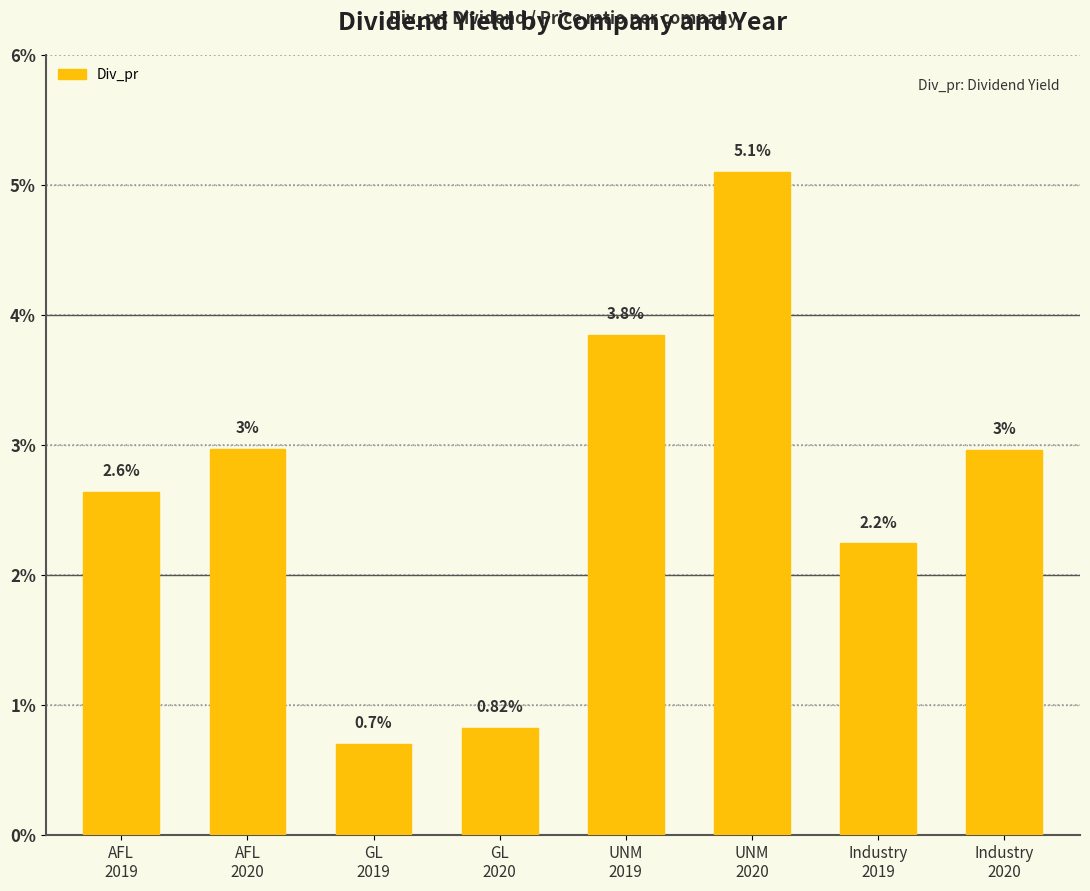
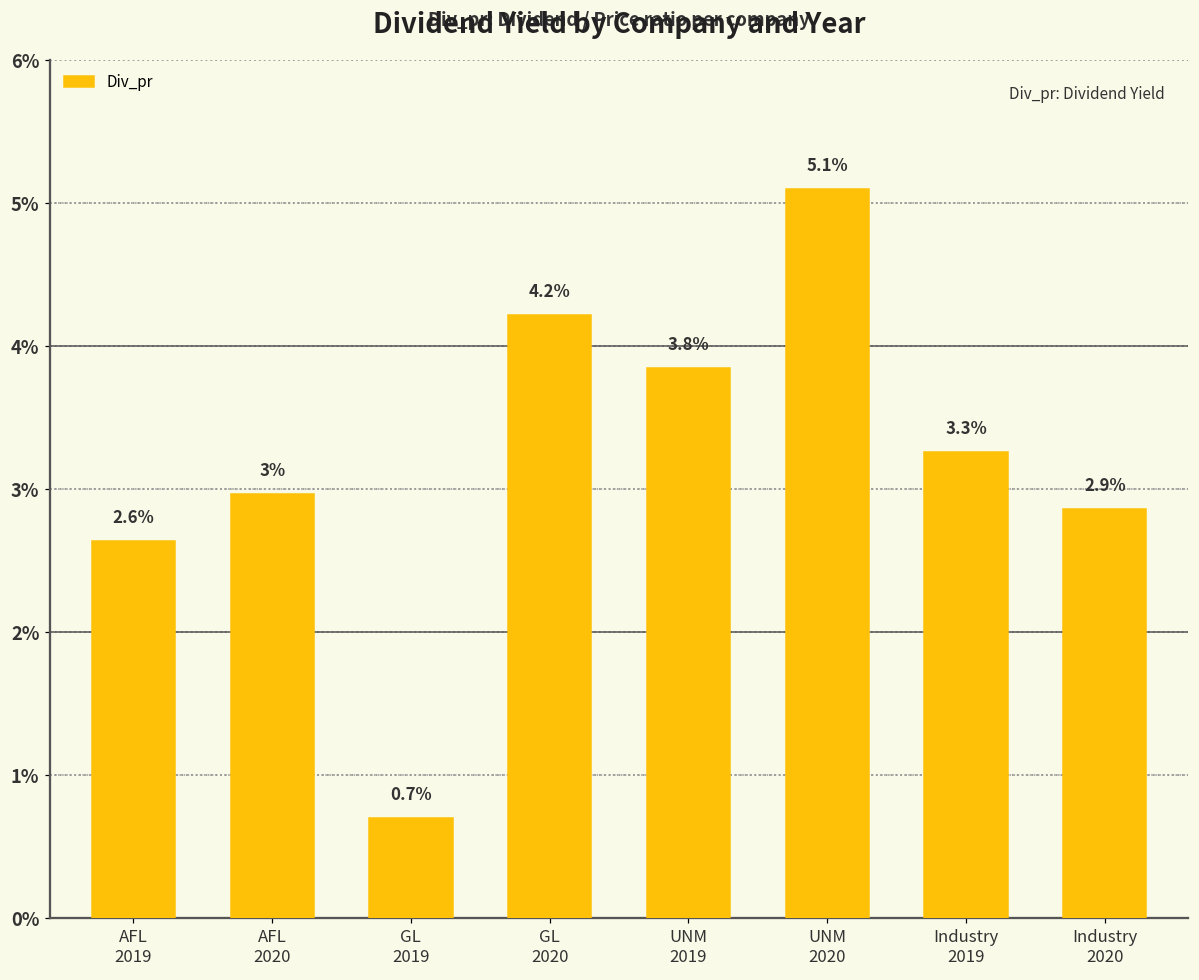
GL 2020: 0.82% -> 4.2%
Industry 2019: 2.2% -> 3.3%
Industry 2020: 3% -> 2.9%
